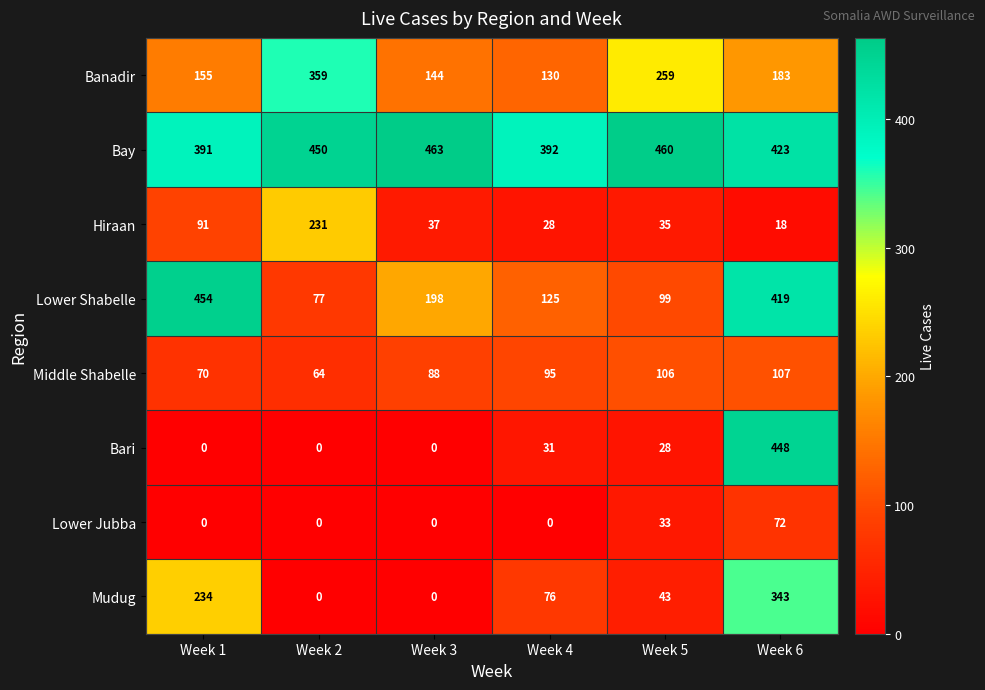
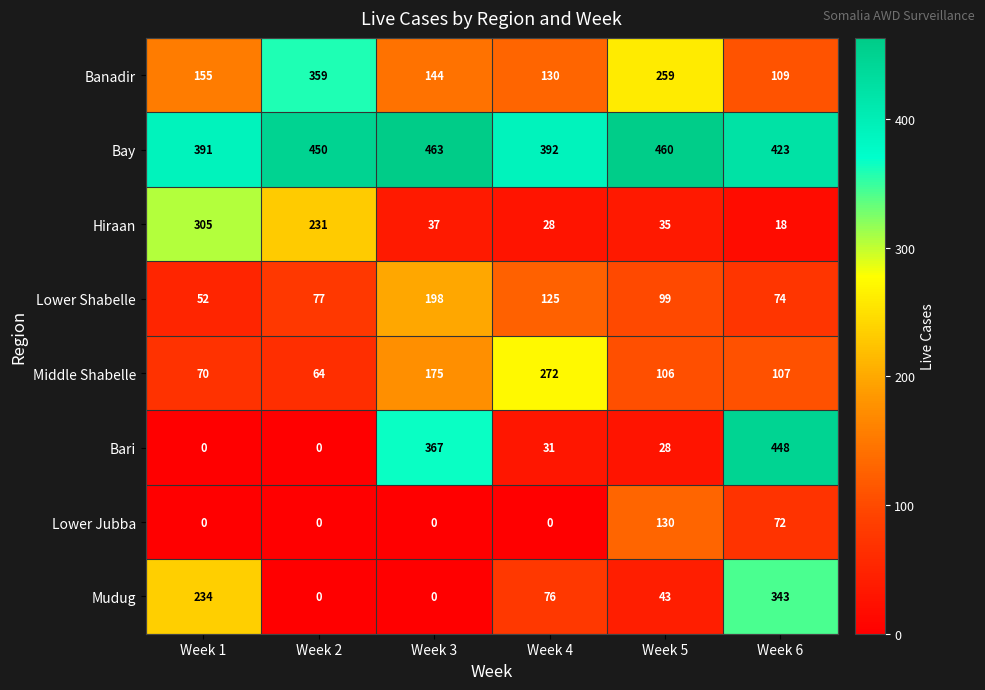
Banadir, Week 6: 183 -> 109
Hiraan, Week 1: 91 -> 305
Lower Shabelle, Week 1: 454 -> 52
Lower Shabelle, Week 6: 419 -> 74
Middle Shabelle, Week 3: 88 -> 175
Middle Shabelle, Week 4: 95 -> 272
Bari, Week 3: 0 -> 367
Lower Jubba, Week 5: 33 -> 130
